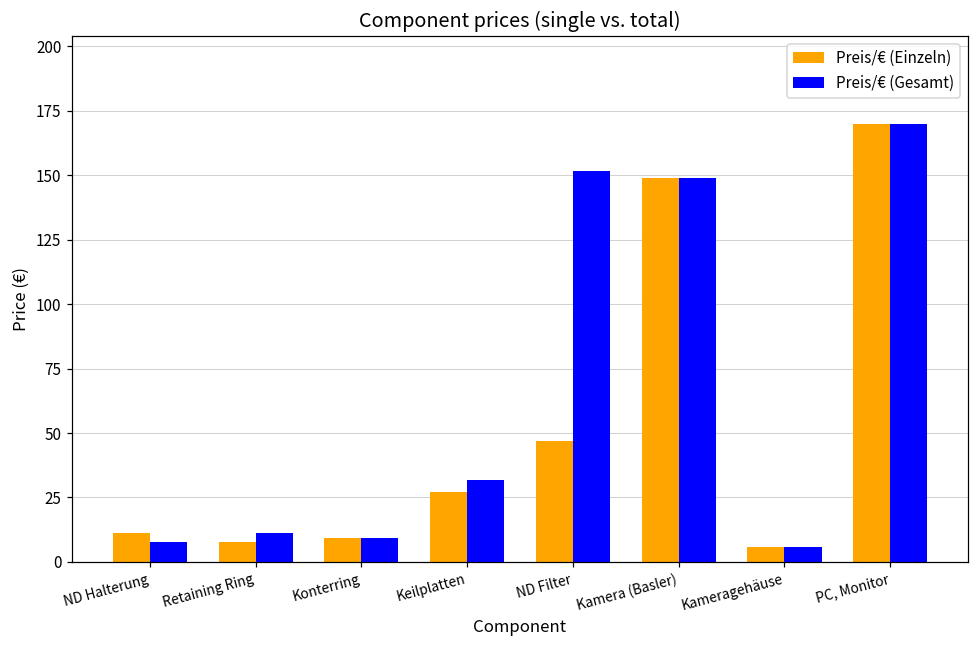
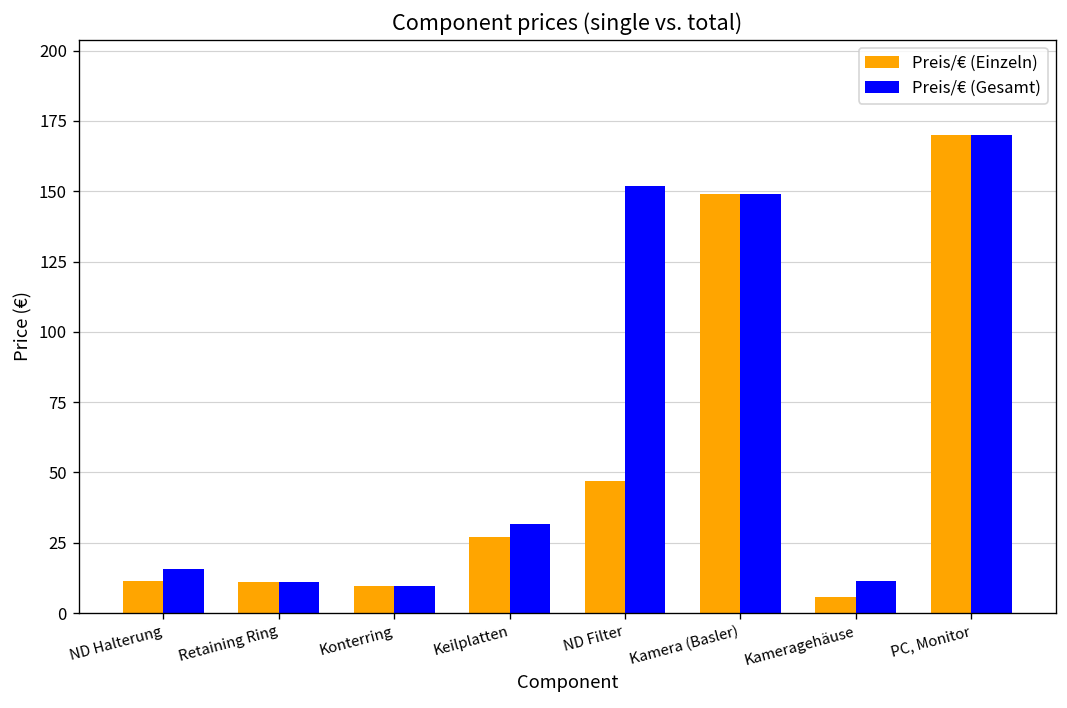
Preis/€ (Gesamt), ND Halterung: 8 -> 16
Preis/€ (Einzeln), Retaining Ring: 8 -> 11
Preis/€ (Gesamt), Kameragehäuse: 6 -> 11
